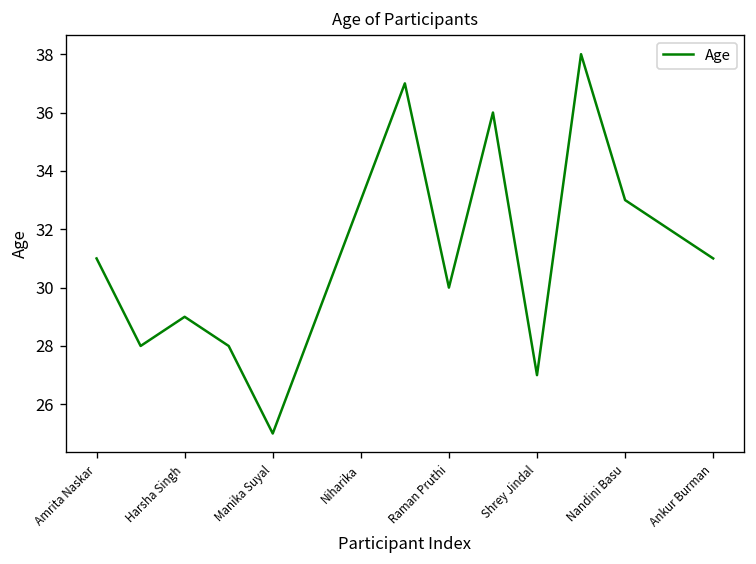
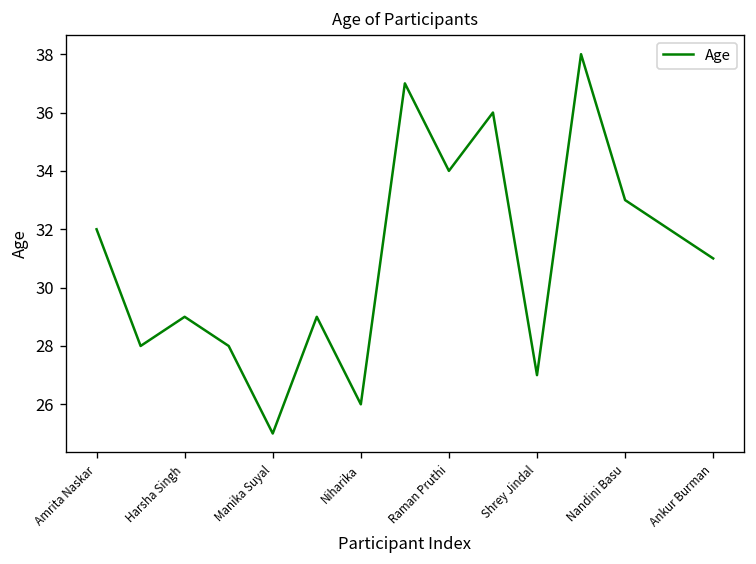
Amrita Naskar: 31 -> 32
Niharika: 33 -> 26
Raman Pruthi: 30 -> 34
